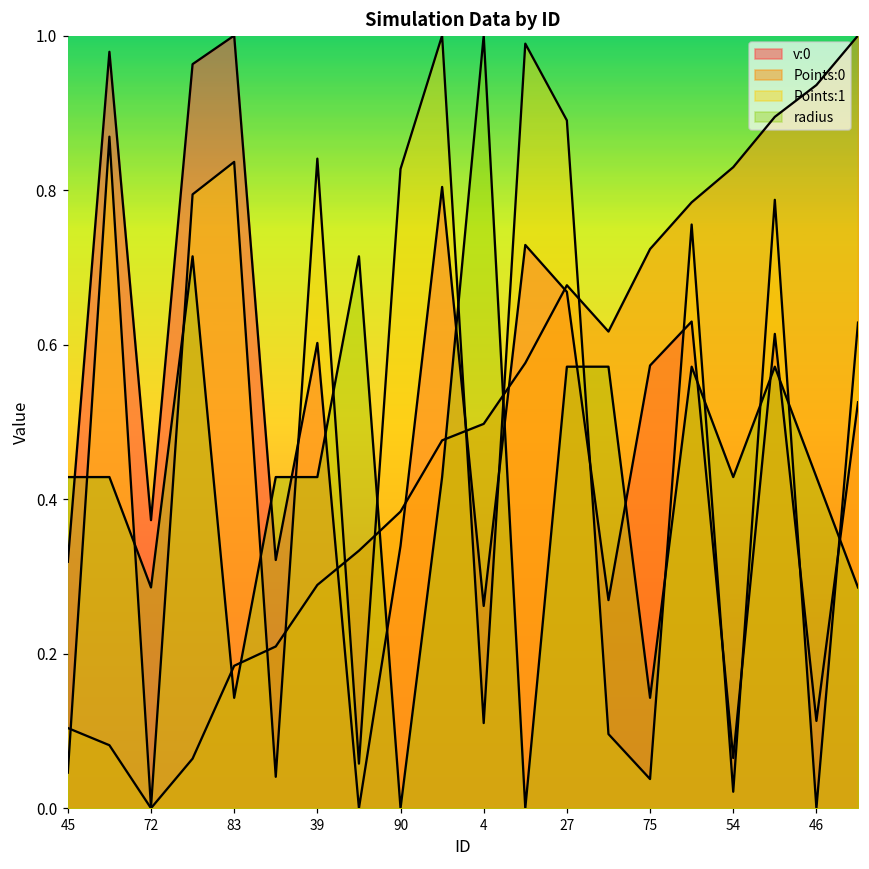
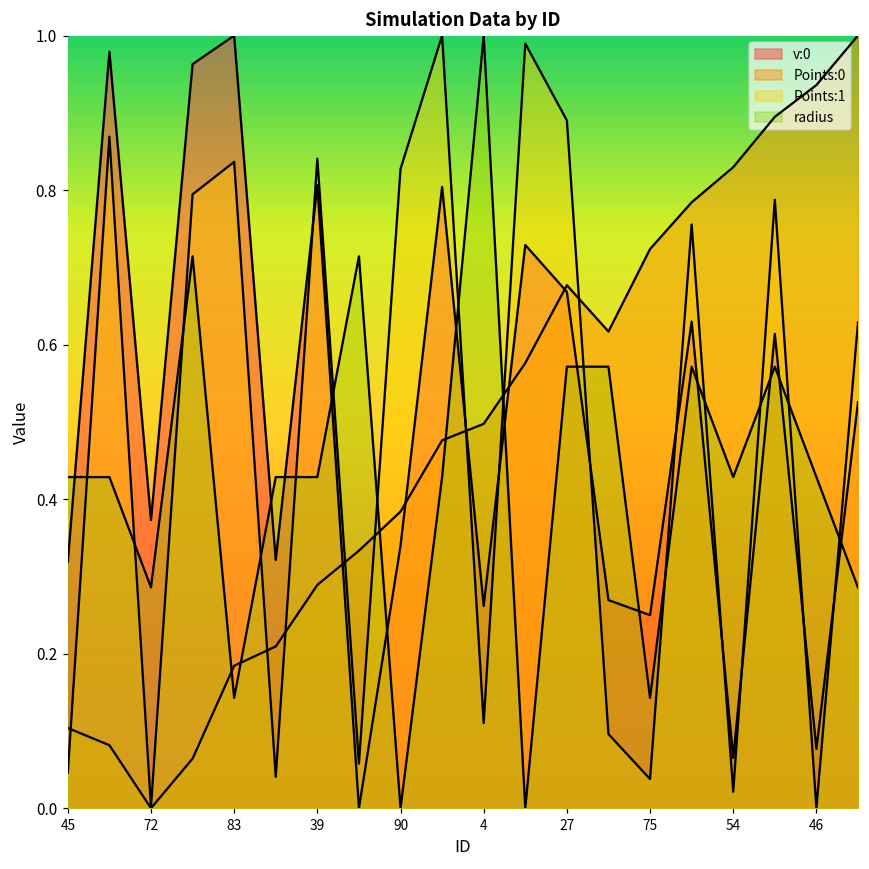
v:0, 39: 0.60 -> 0.81
v:0, 75: 0.57 -> 0.25
v:0, 46: 0.11 -> 0.08
